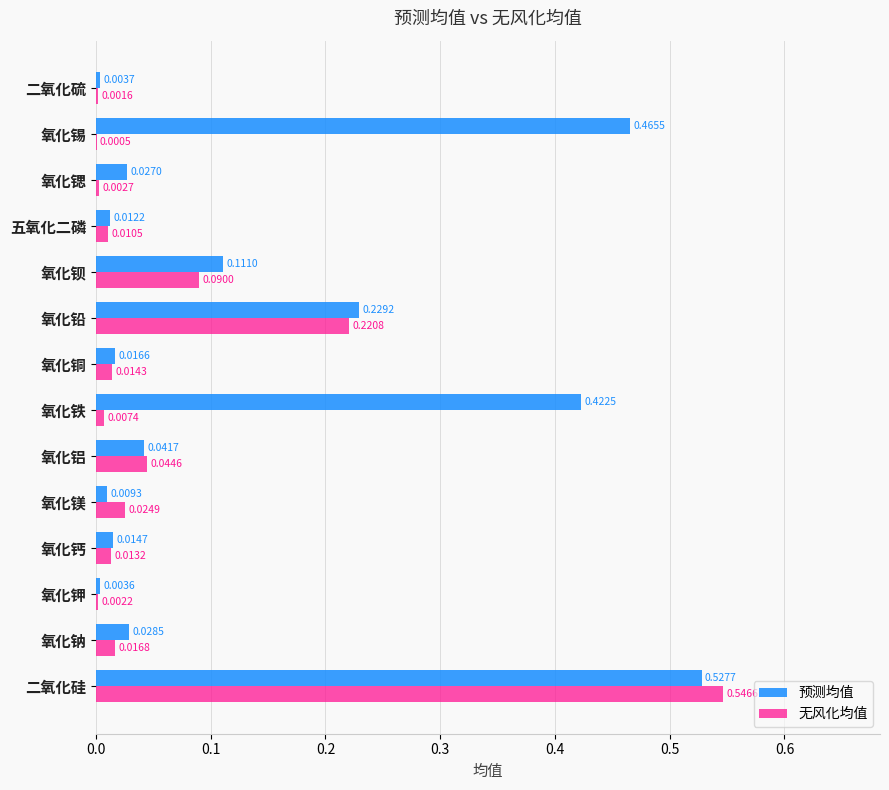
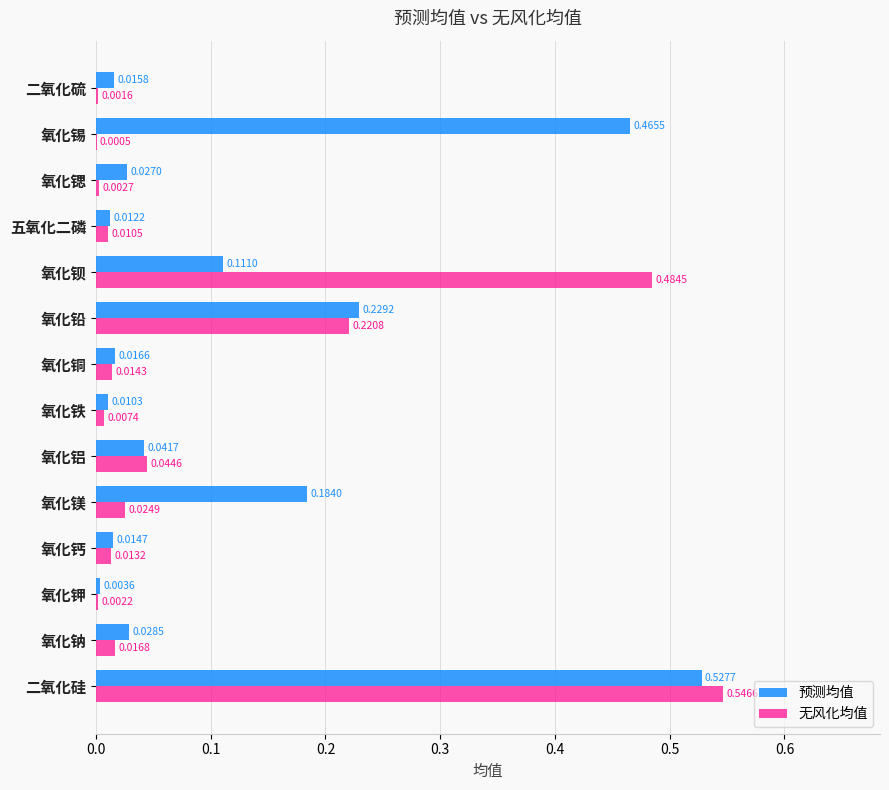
预测均值, 二氧化硫: 0.0037 -> 0.0158
无风化均值, 氧化钡: 0.0900 -> 0.4845
预测均值, 氧化铁: 0.4225 -> 0.0103
预测均值, 氧化镁: 0.0093 -> 0.1840
